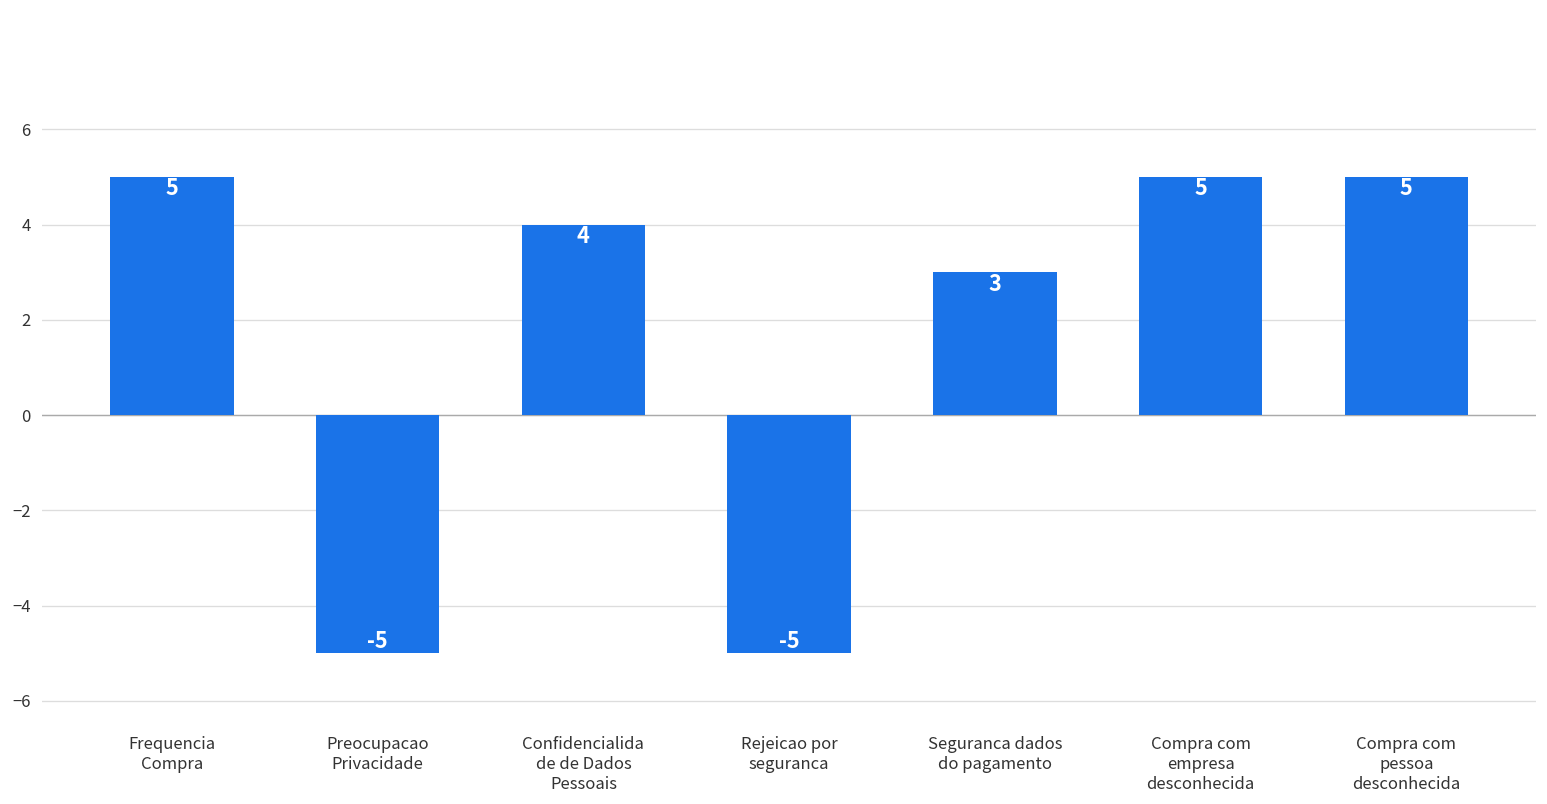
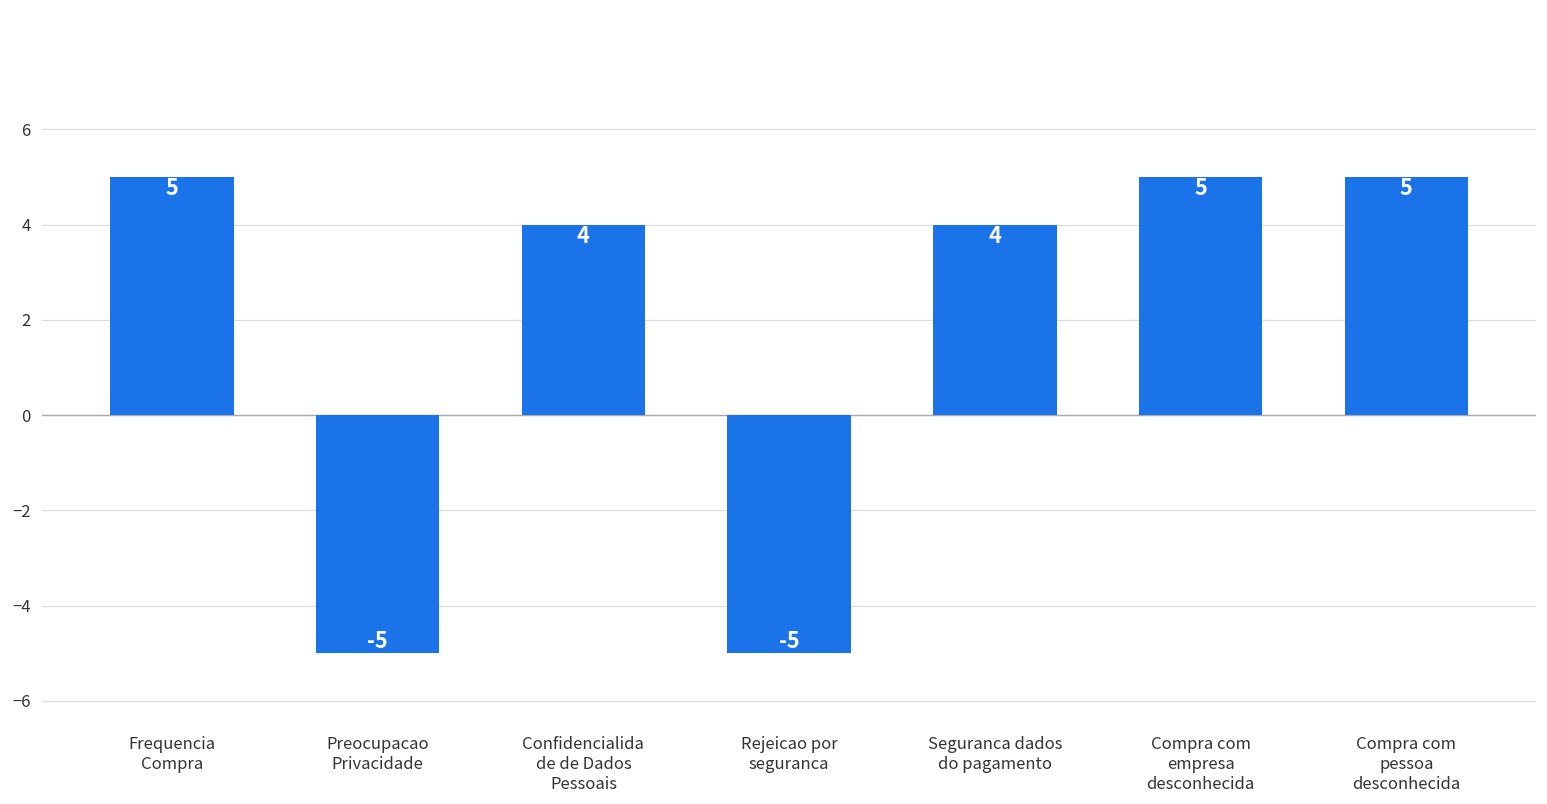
Seguranca dados do pagamento: 3 -> 4
